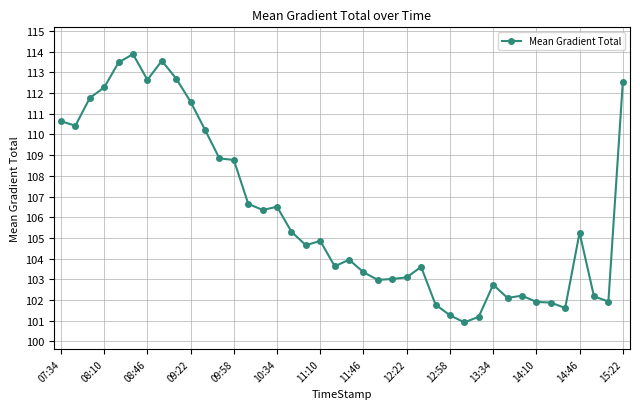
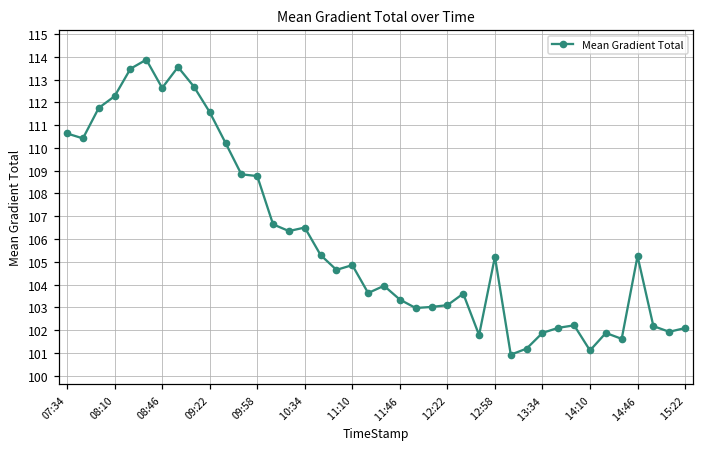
12:58: 101.3 -> 105.2
13:34: 102.7 -> 101.9
14:10: 101.9 -> 101.1
15:22: 112.5 -> 102.1
